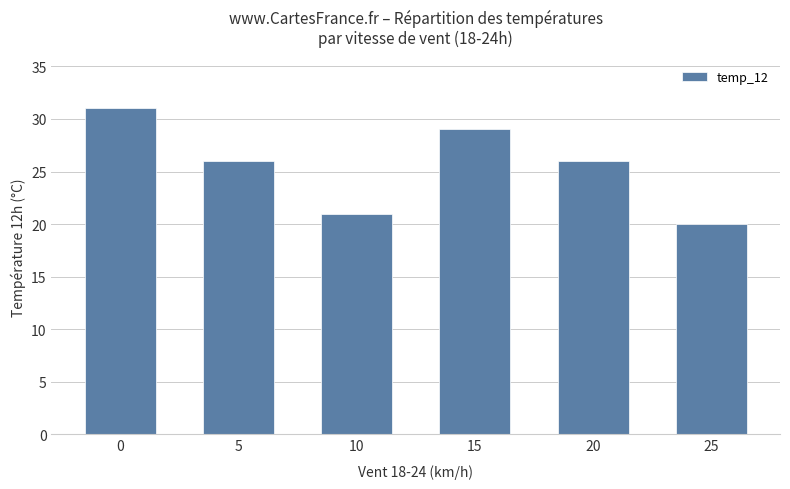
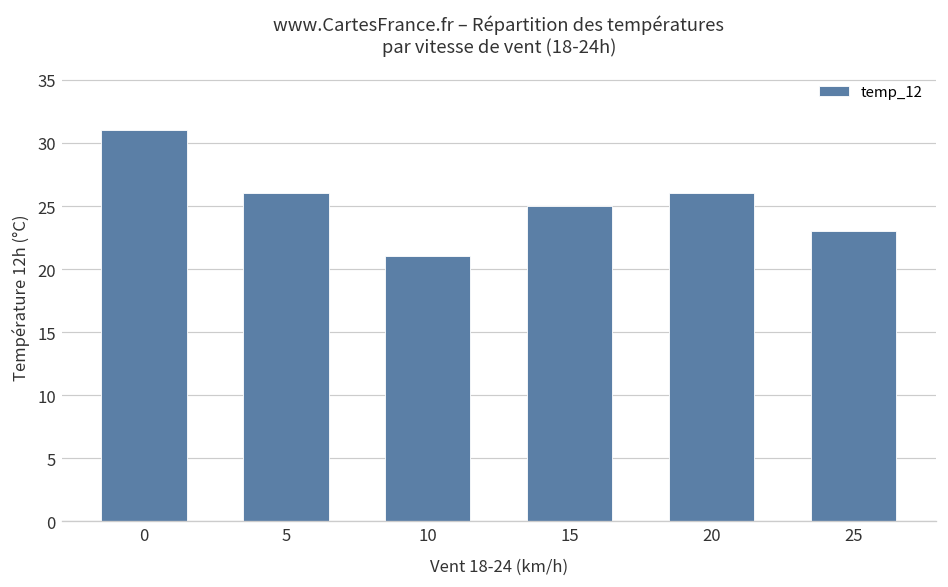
15: 29 -> 25
25: 20 -> 23
